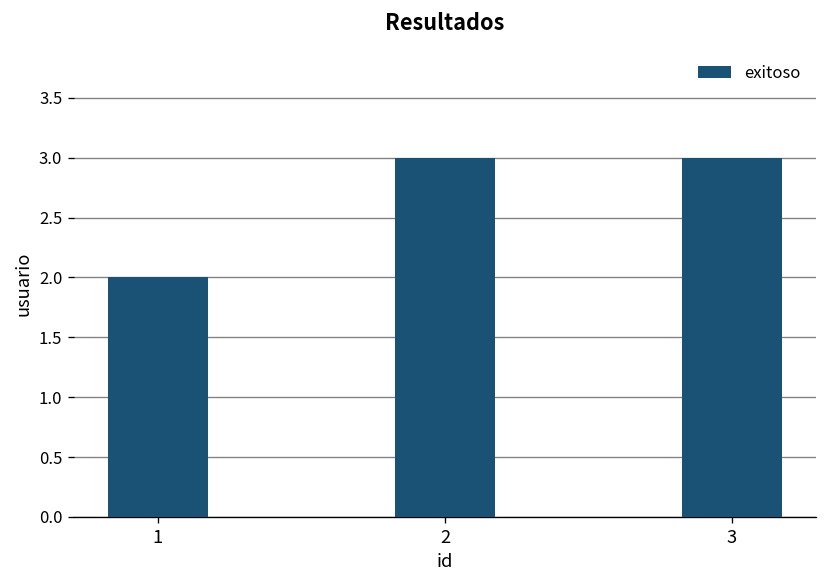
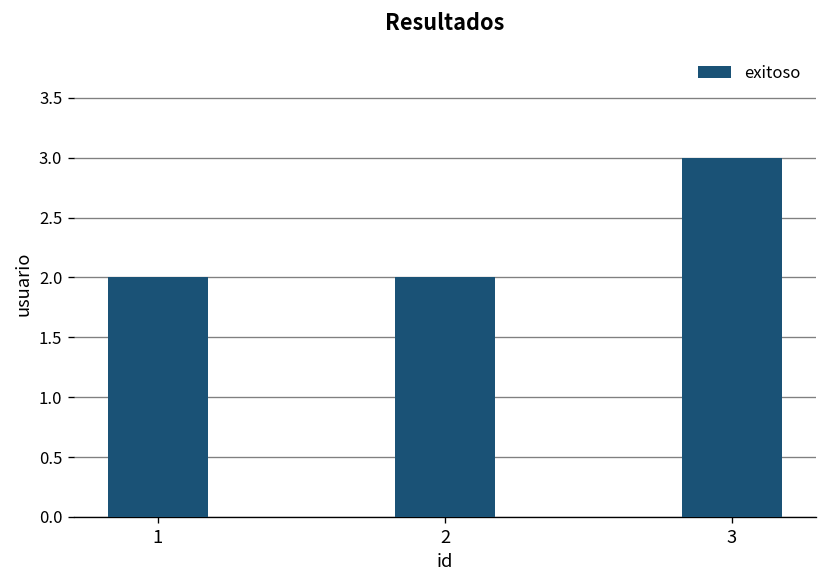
2: 3 -> 2
